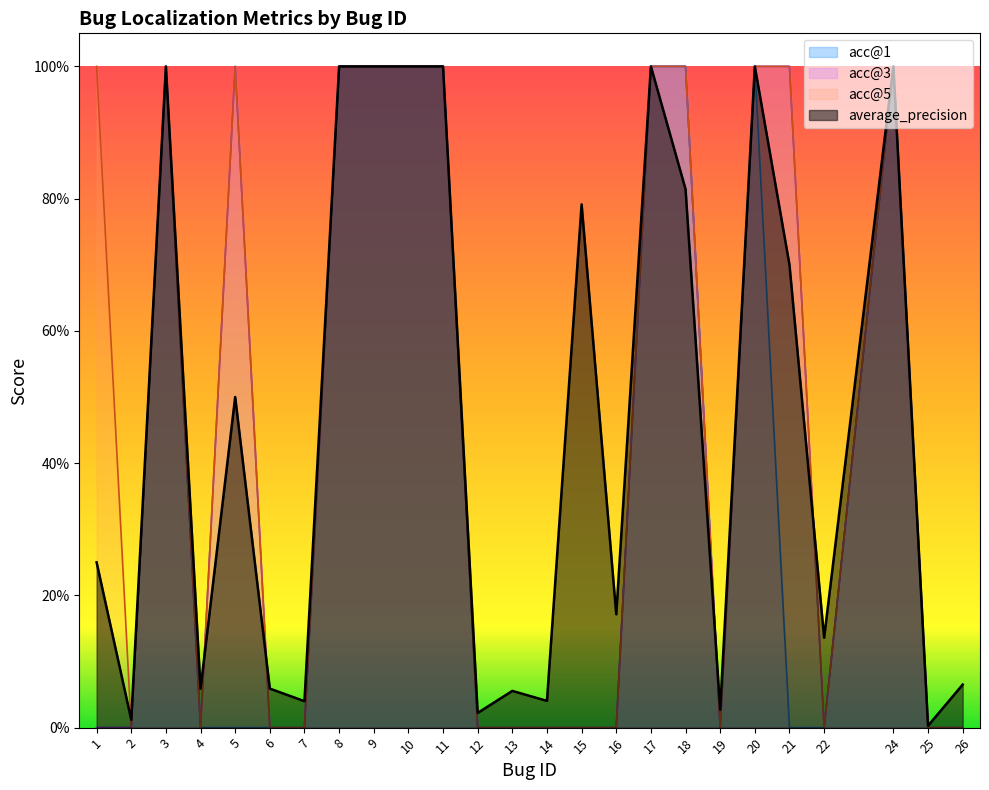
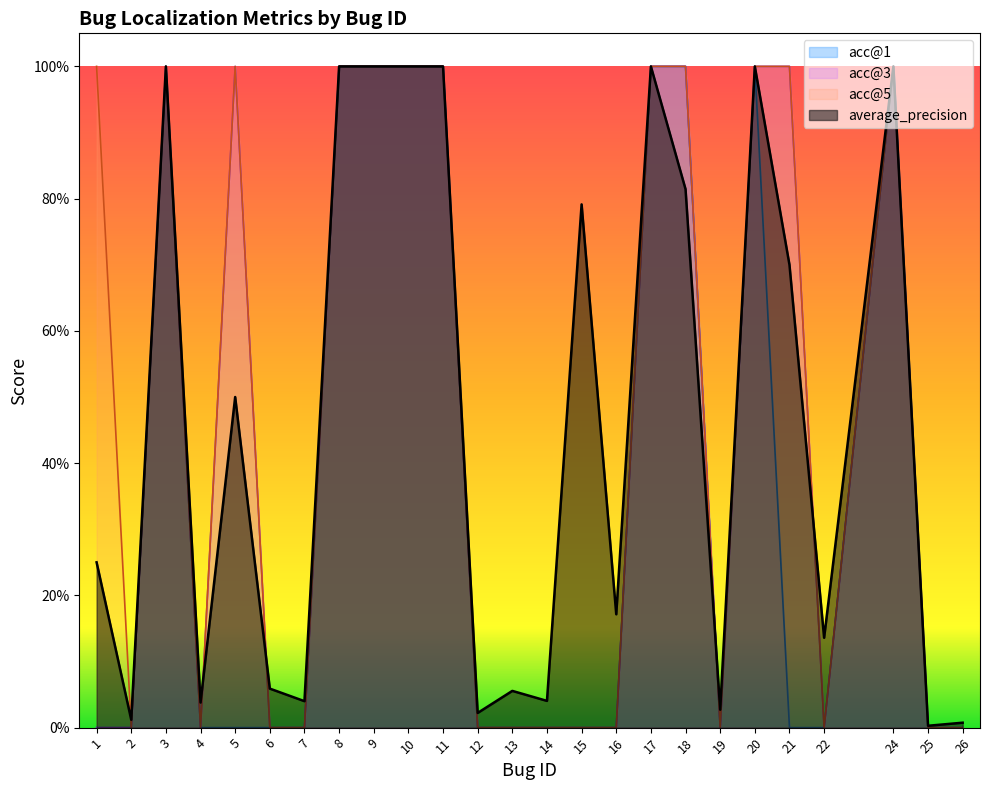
average_precision, 4: 6% -> 4%
average_precision, 26: 7% -> 1%
